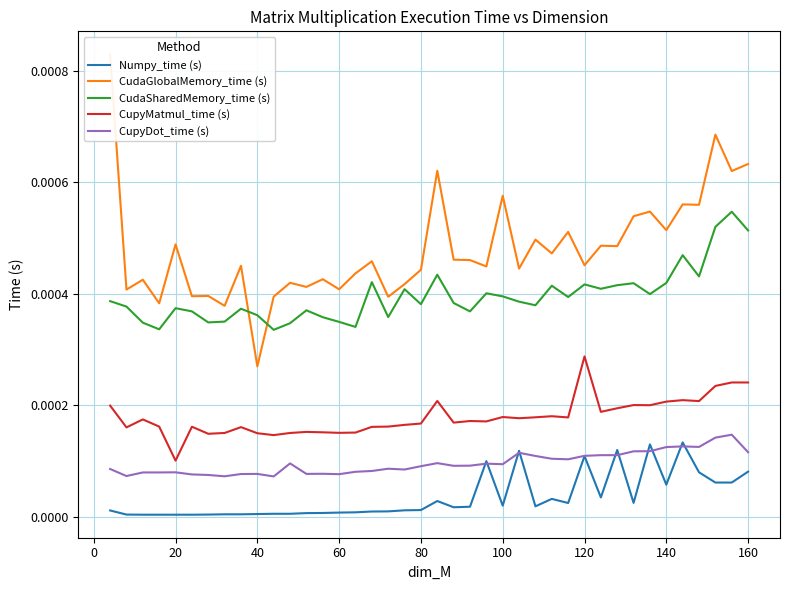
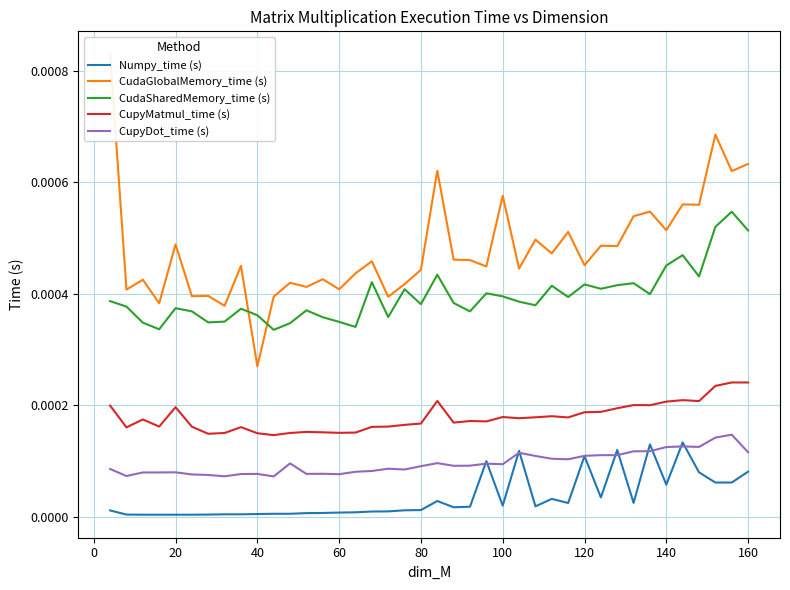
CupyMatmul_time (s), 20: 0.00010 -> 0.00020
CupyMatmul_time (s), 120: 0.00029 -> 0.00019
CudaSharedMemory_time (s), 140: 0.00042 -> 0.00045
